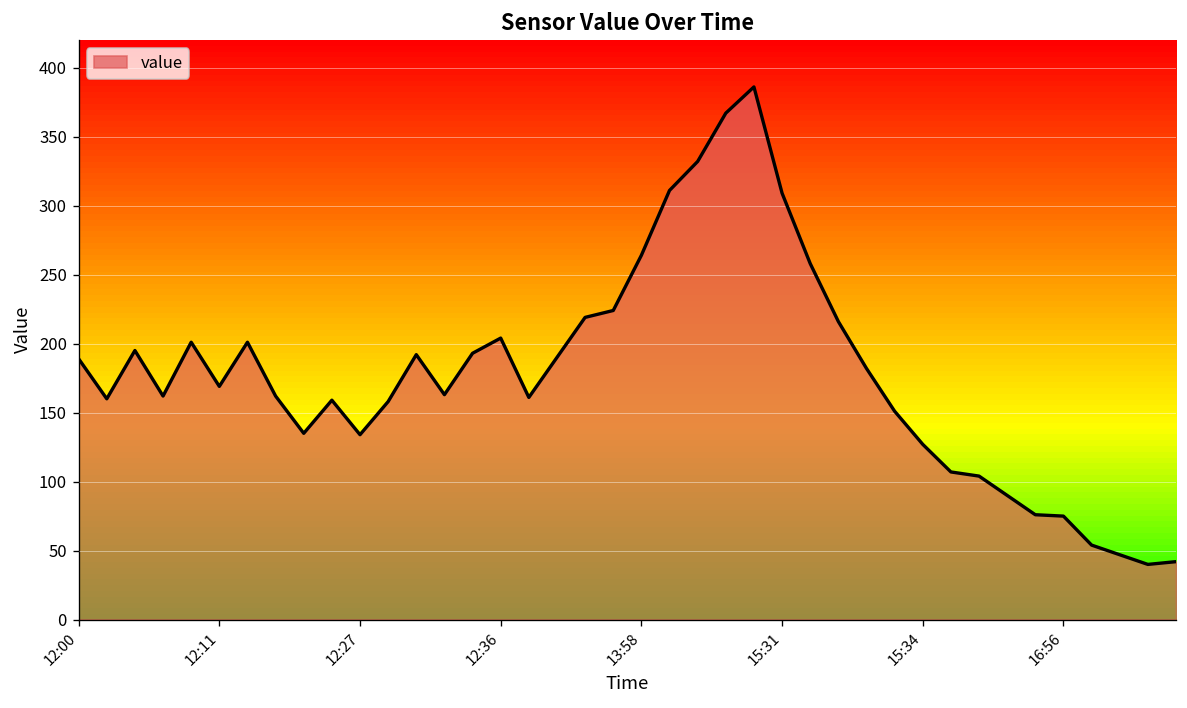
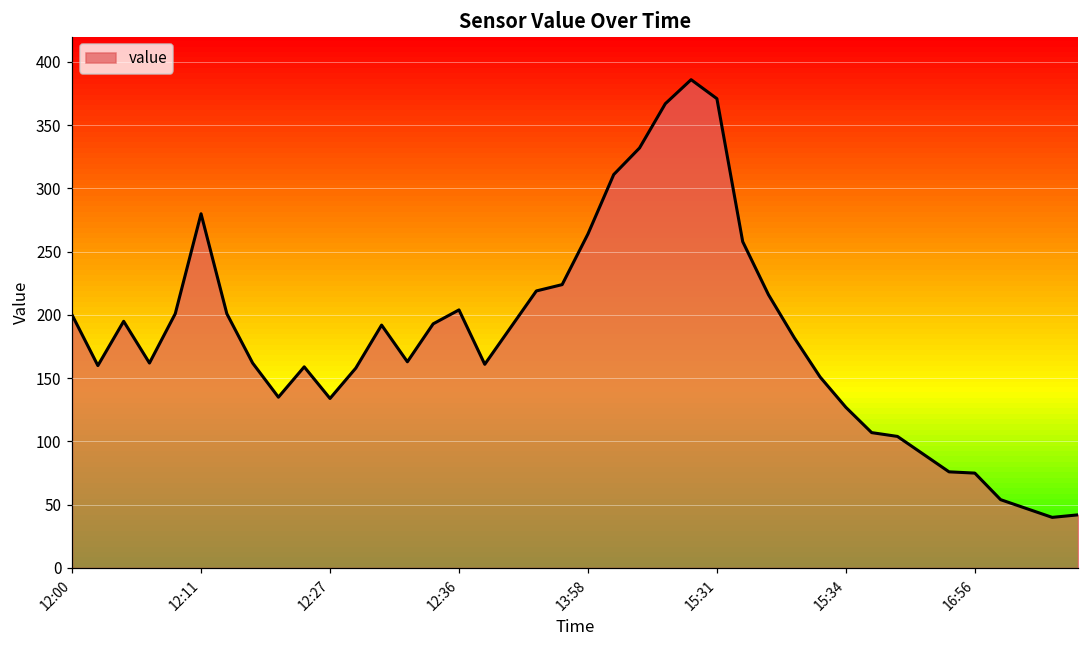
12:00: 189 -> 200
12:11: 169 -> 280
15:31: 309 -> 371
